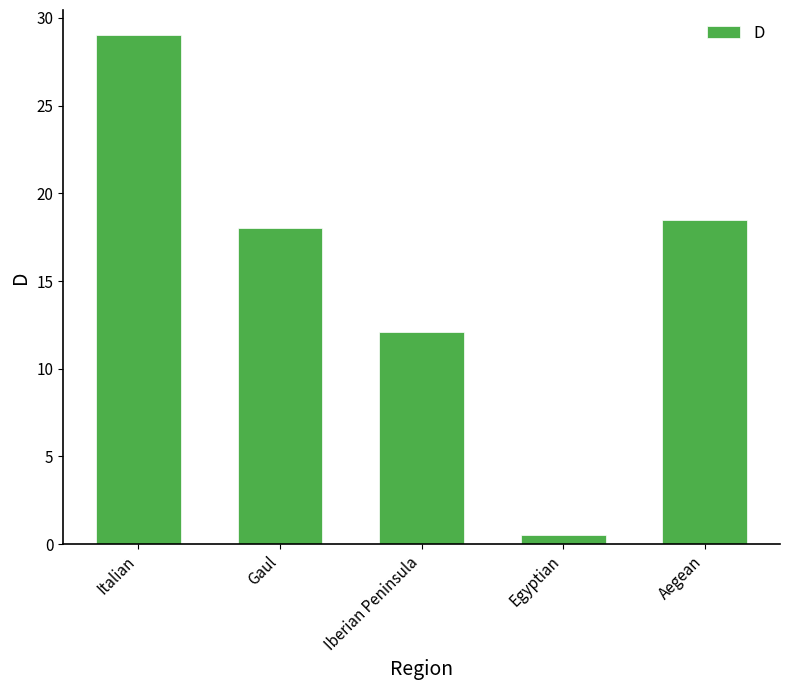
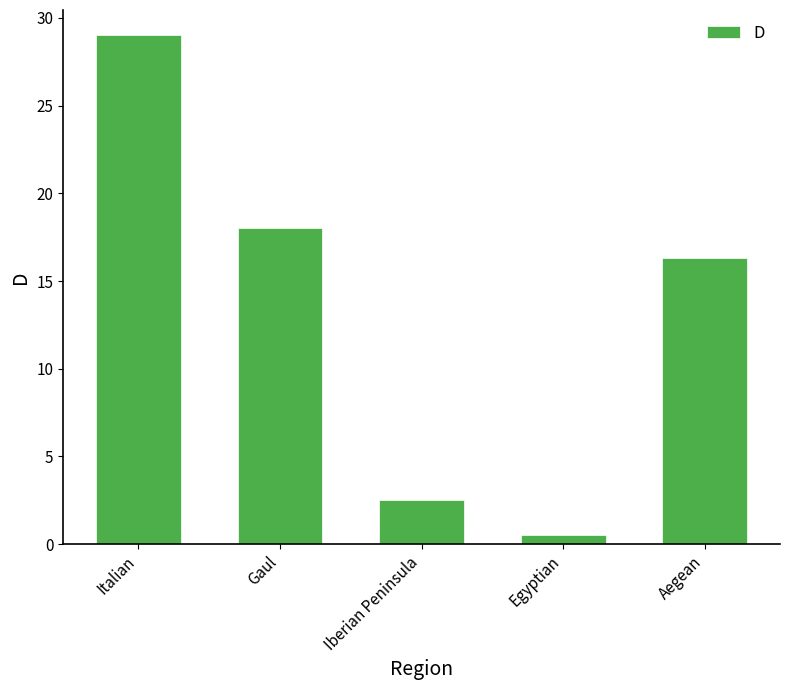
Iberian Peninsula: 12.1 -> 2.5
Aegean: 18.5 -> 16.3
